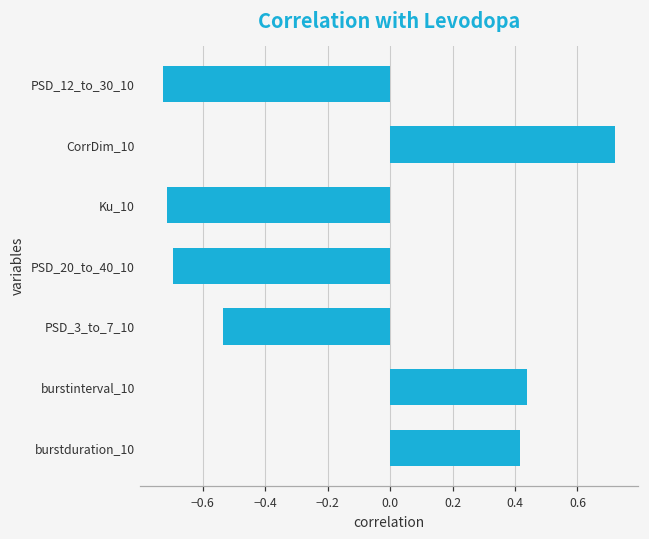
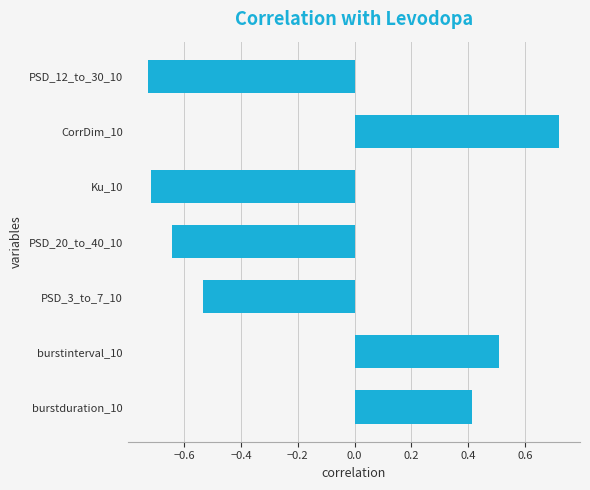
PSD_20_to_40_10: -0.70 -> -0.64
burstinterval_10: 0.44 -> 0.51
